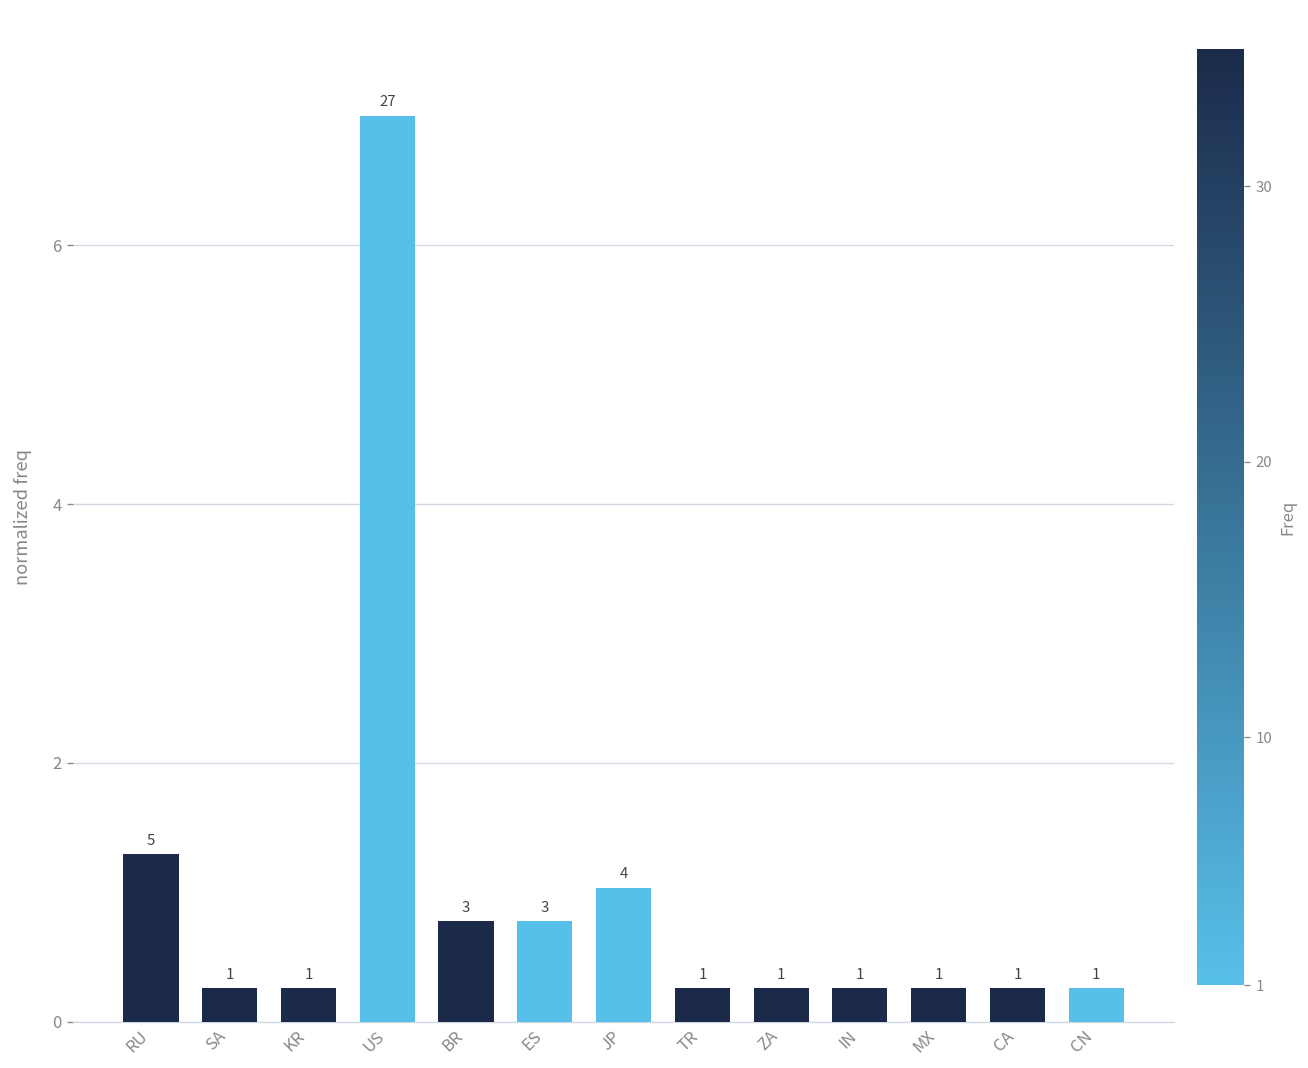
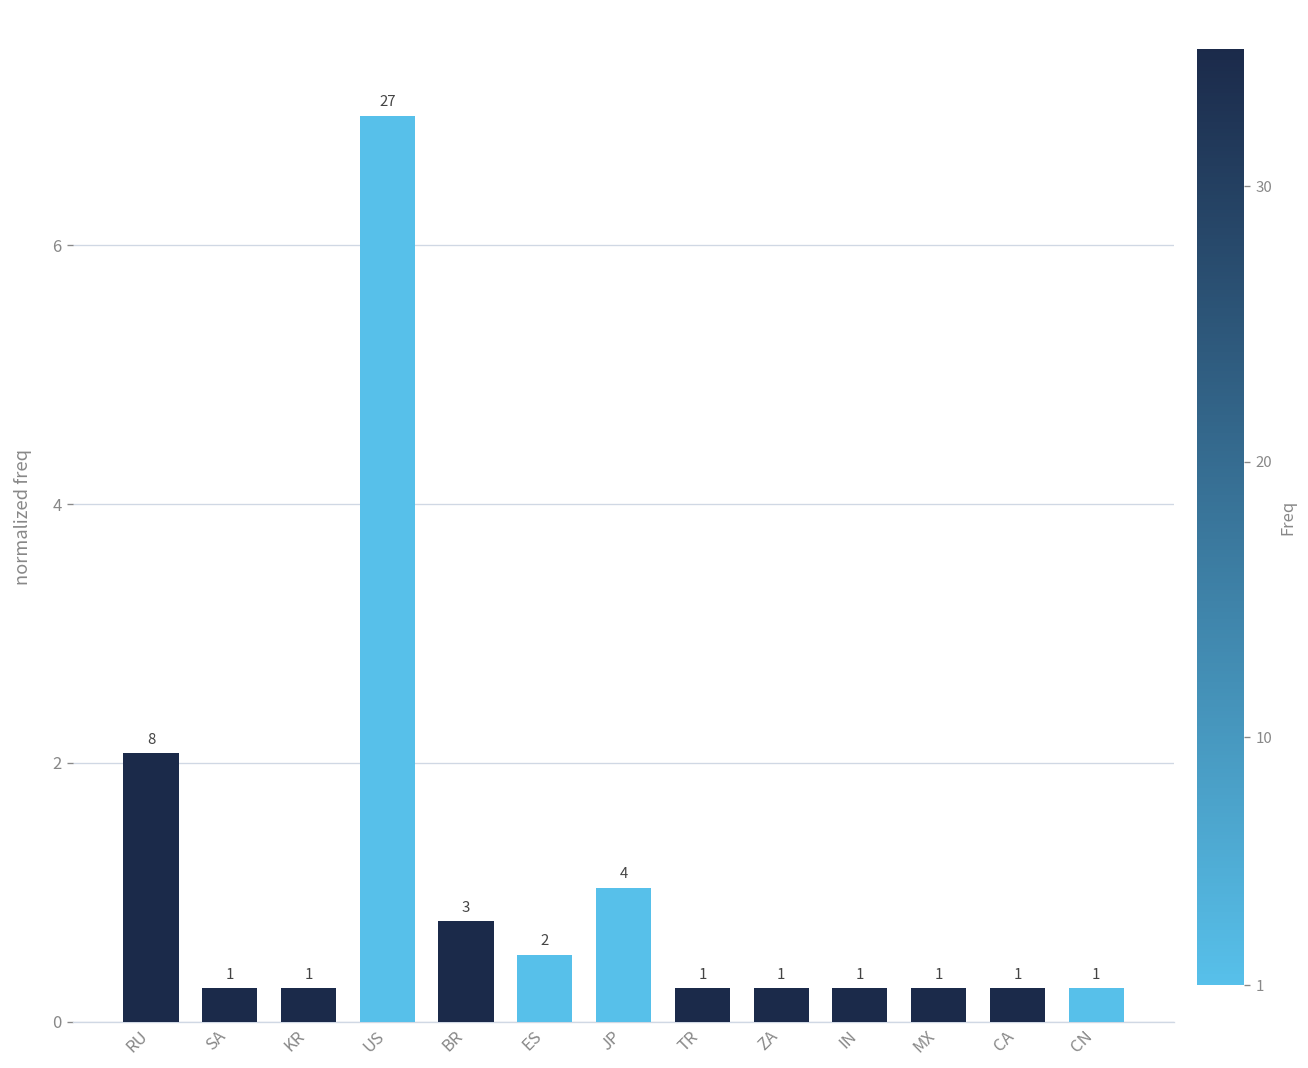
RU: 5 -> 8
ES: 3 -> 2
